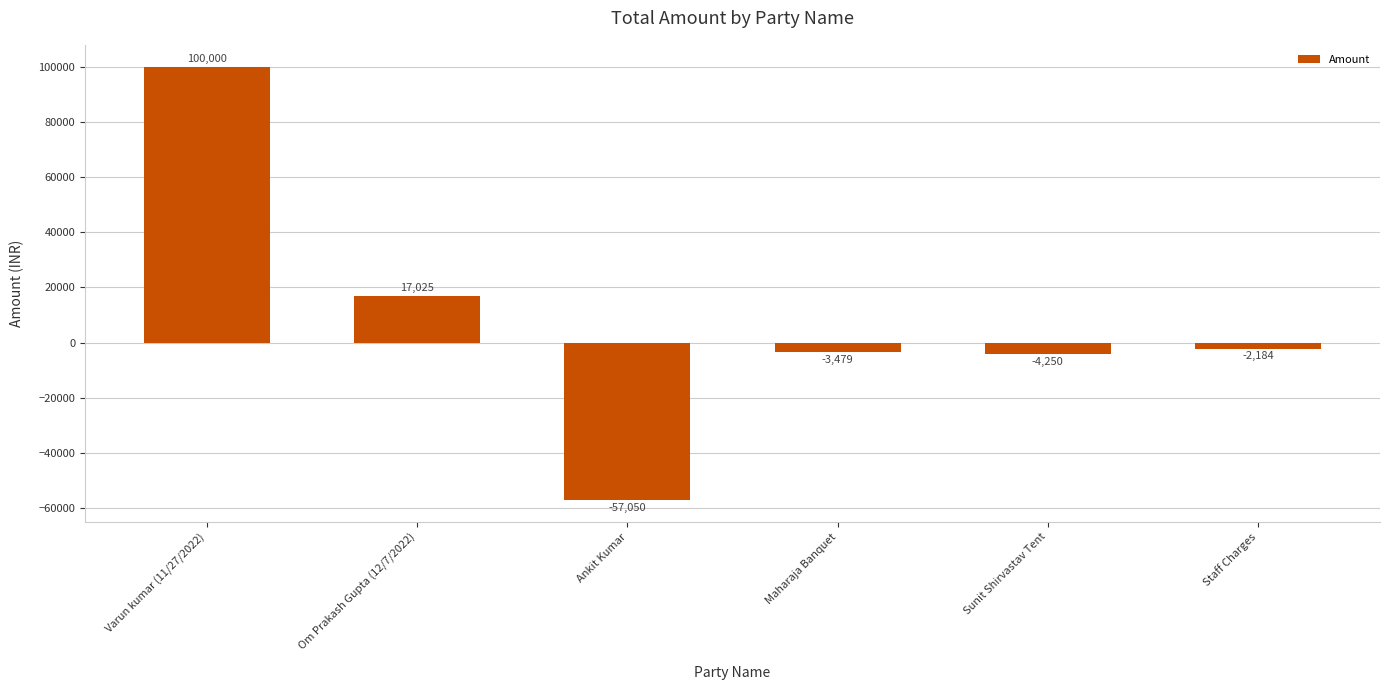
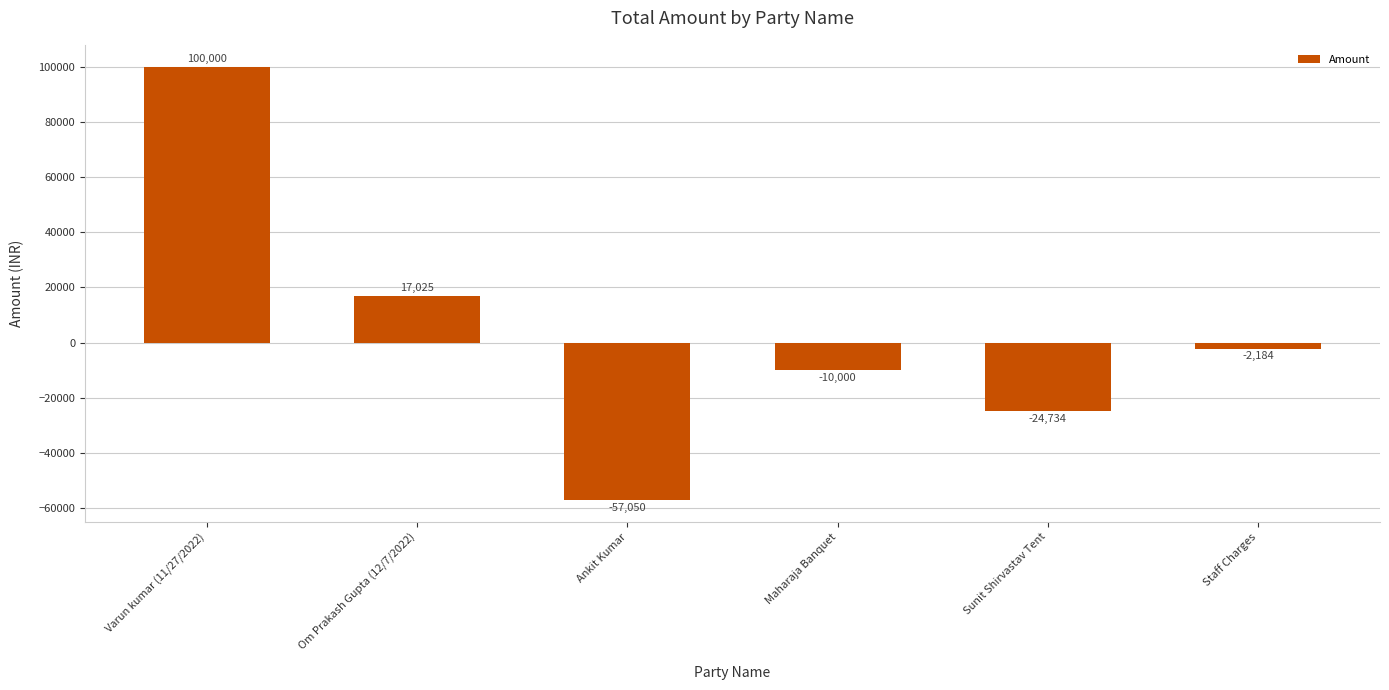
Maharaja Banquet: -3,479 -> -10,000
Sunit Shirvastav Tent: -4,250 -> -24,734
